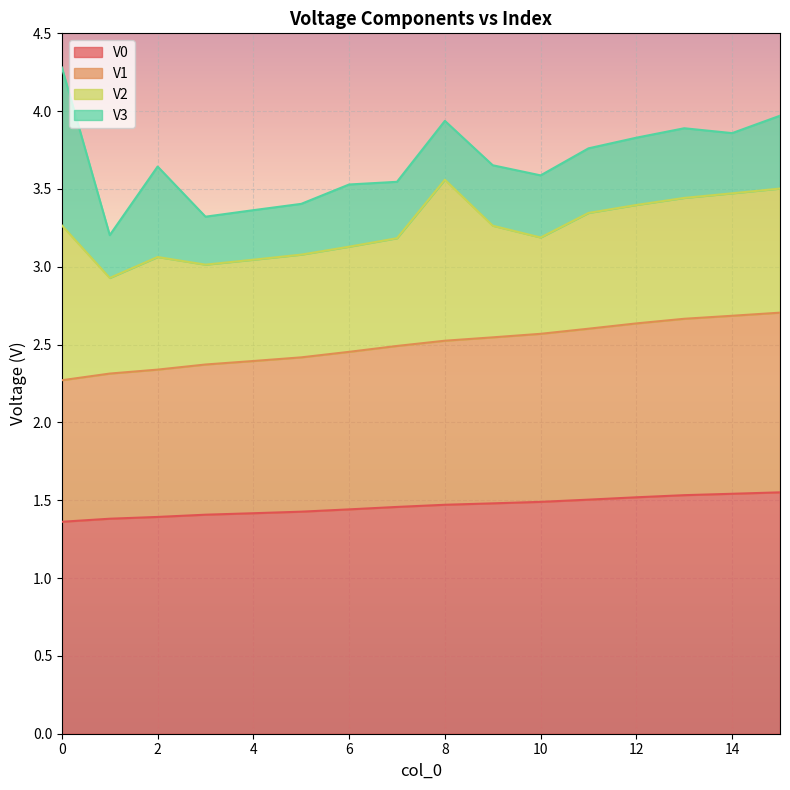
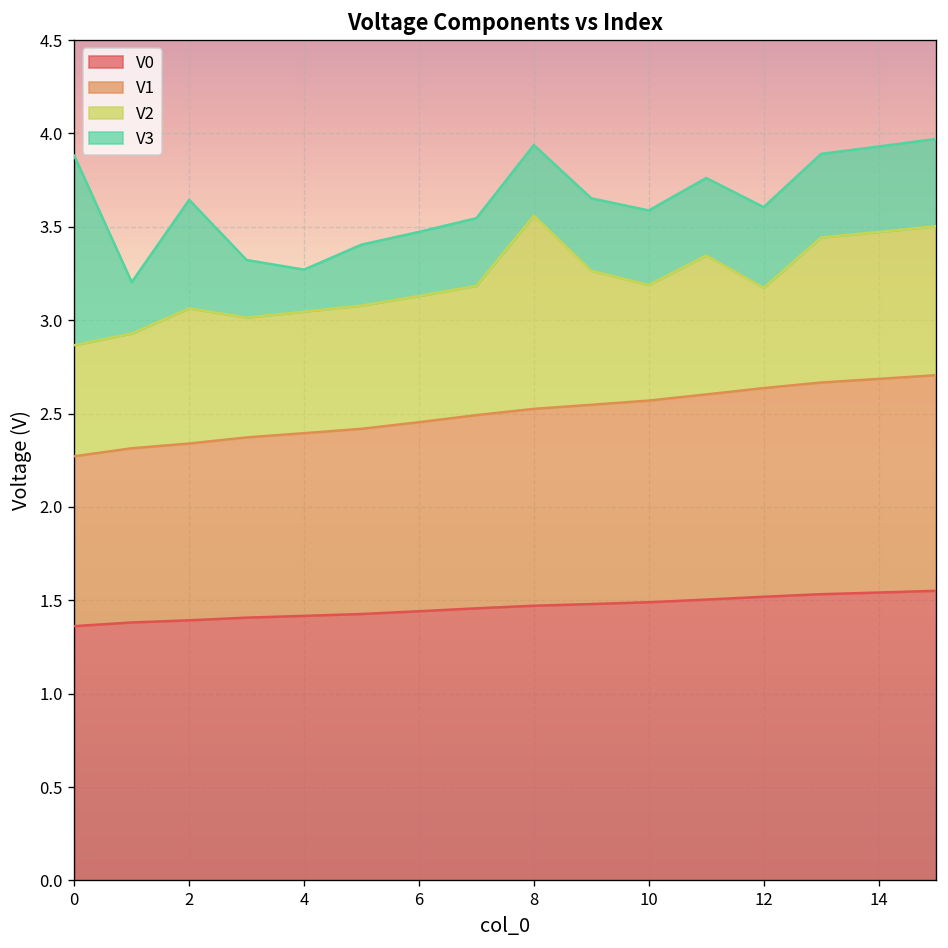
V2, 0: 0.99 -> 0.59
V3, 4: 0.32 -> 0.22
V3, 6: 0.40 -> 0.34
V2, 12: 0.76 -> 0.54
V3, 14: 0.39 -> 0.46
